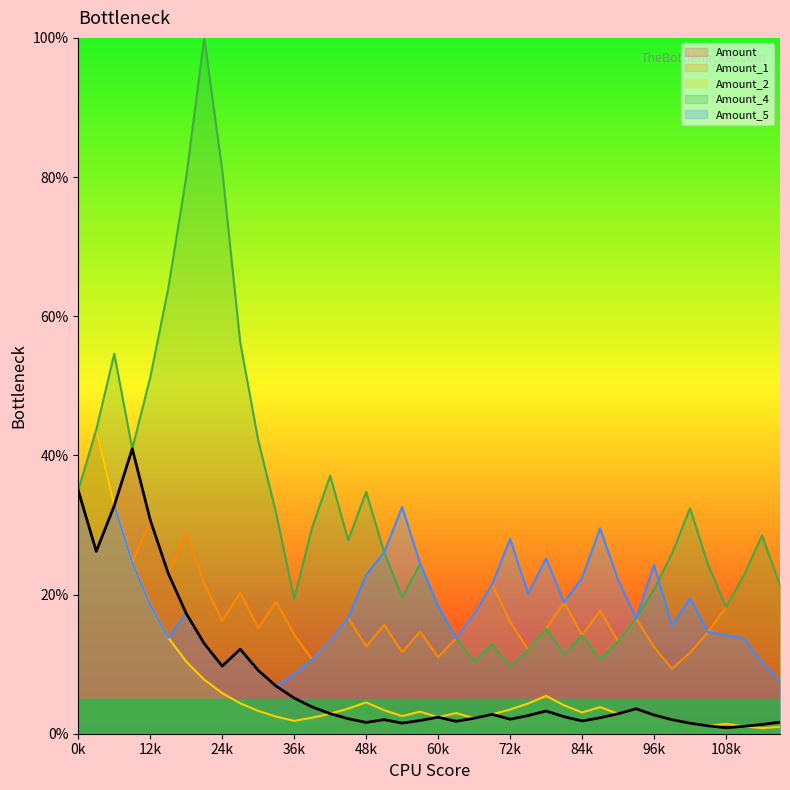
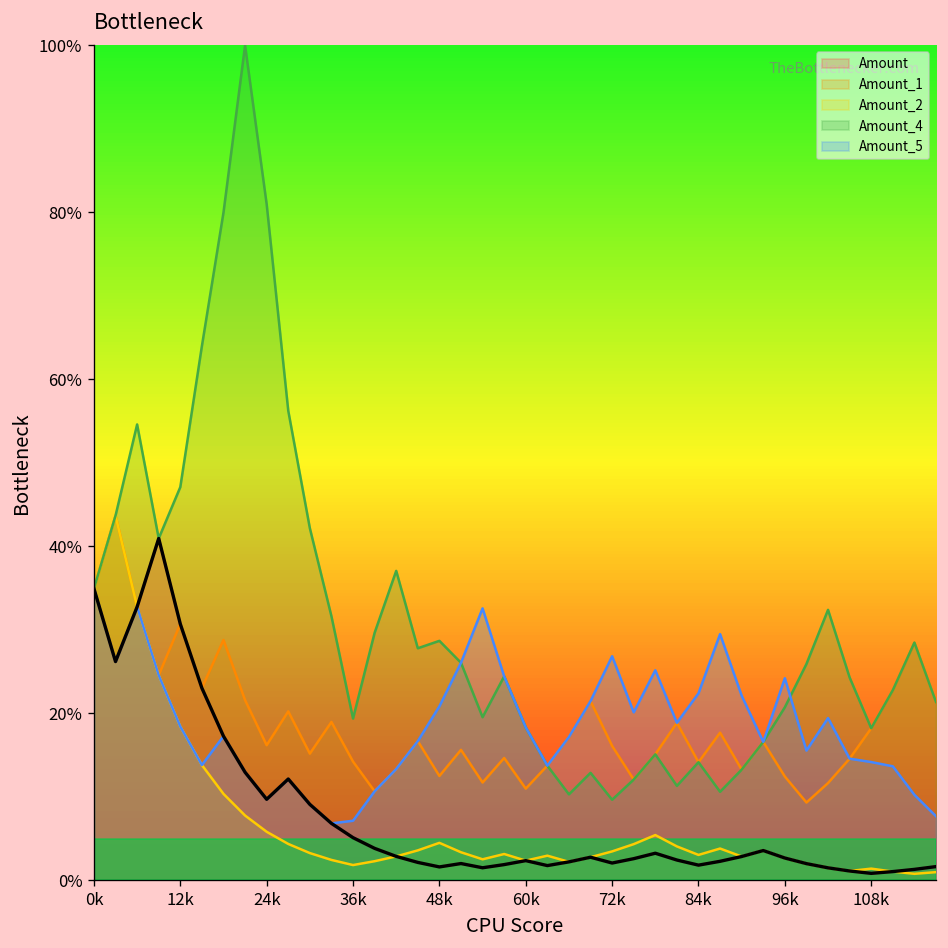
Amount_4, 12k: 51% -> 47%
Amount_5, 36k: 9% -> 7%
Amount_4, 48k: 35% -> 29%
Amount_5, 48k: 23% -> 21%
Amount_5, 72k: 28% -> 27%
